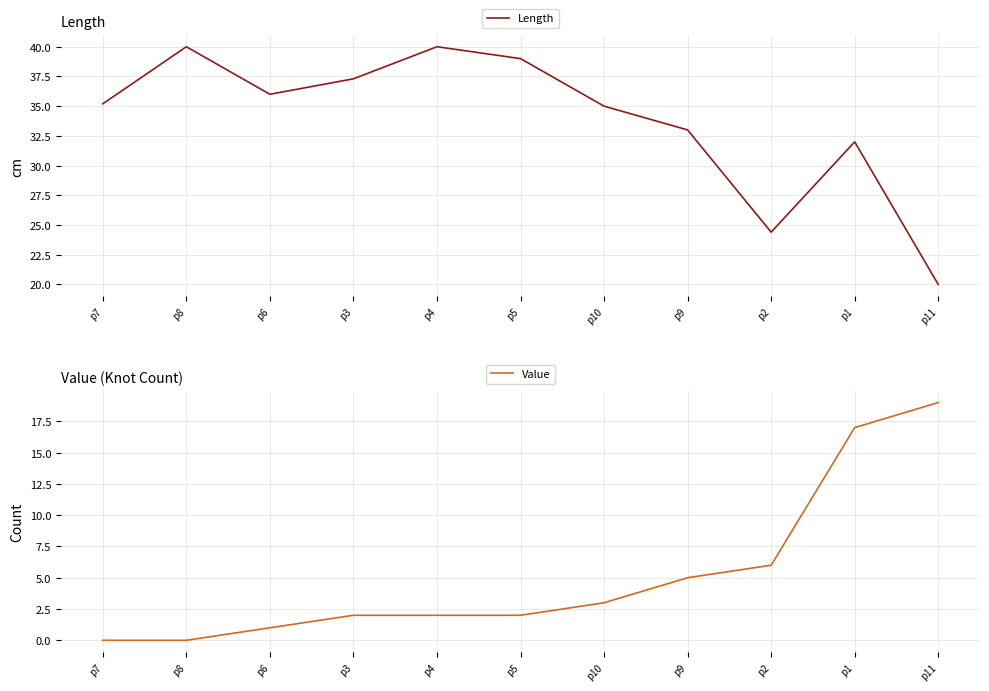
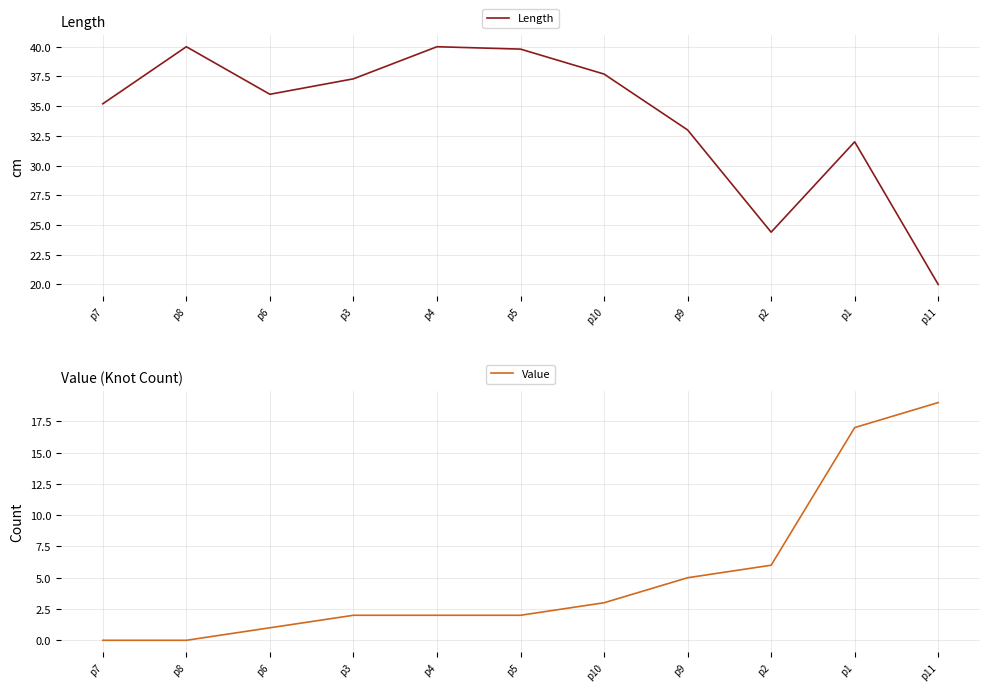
Length, p5: 39.0 -> 39.8
Length, p10: 35.0 -> 37.7
